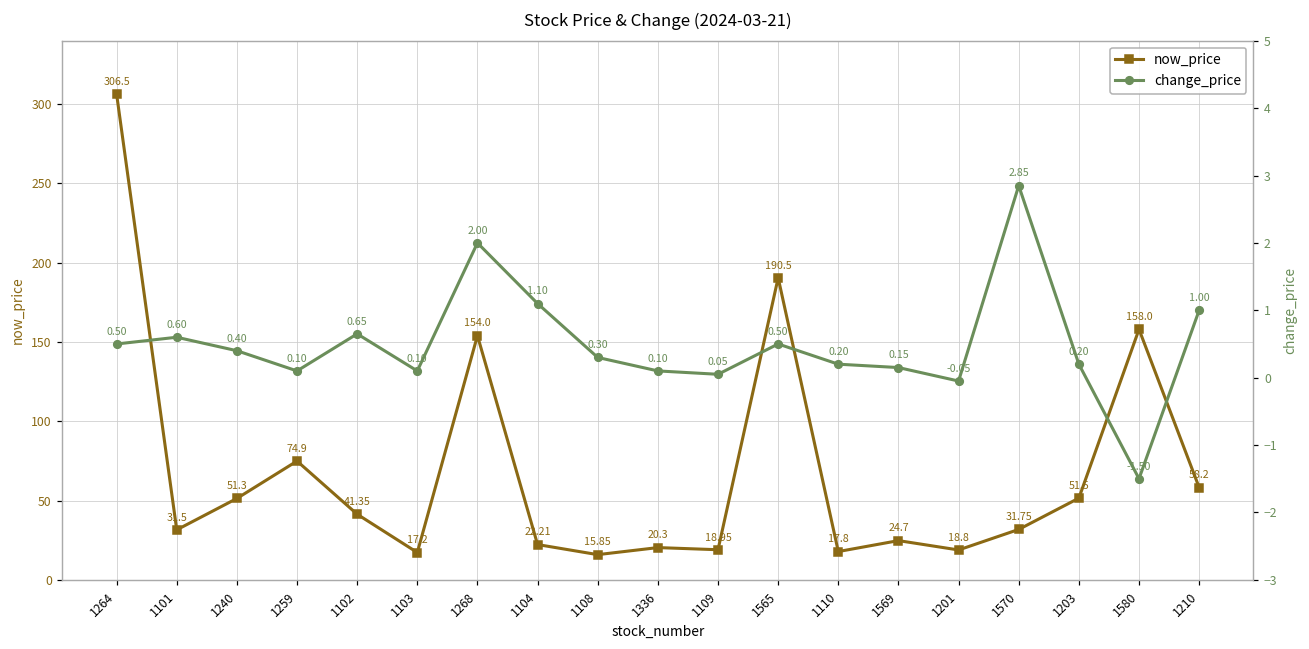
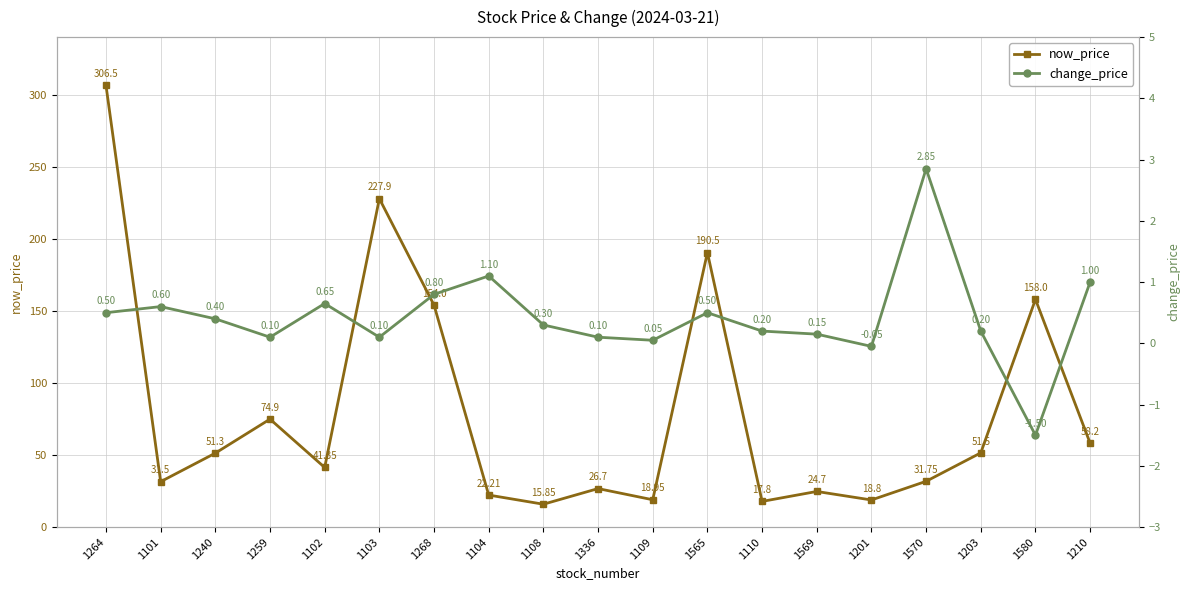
now_price, 1103: 17.2 -> 227.9
now_price, 1336: 20.3 -> 26.7
change_price, 1268: 2.00 -> 0.80
